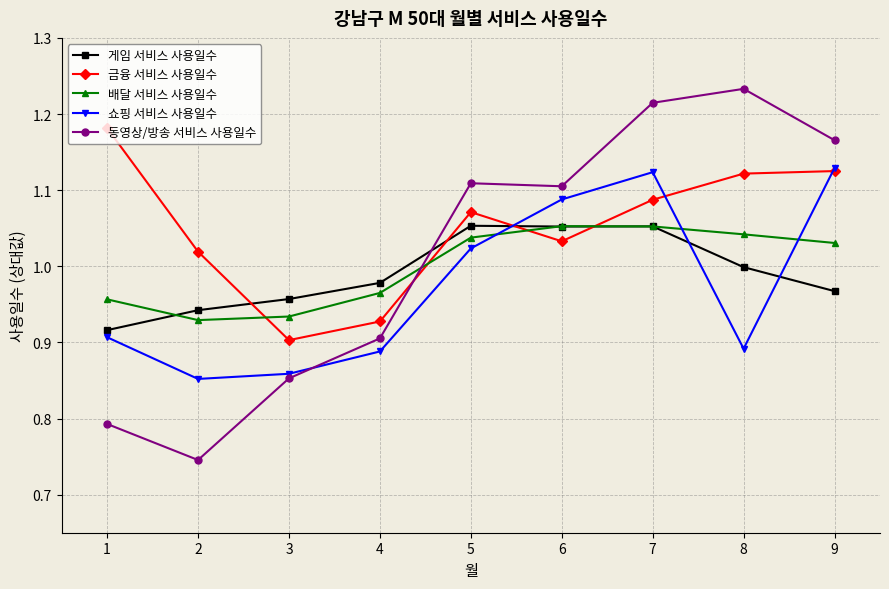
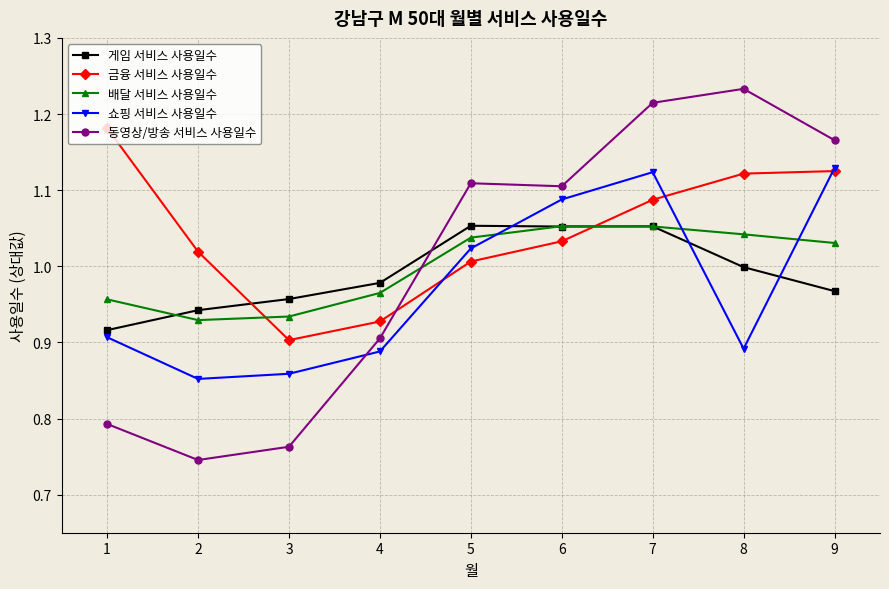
동영상/방송 서비스 사용일수, 3: 0.85 -> 0.76
금융 서비스 사용일수, 5: 1.07 -> 1.01
